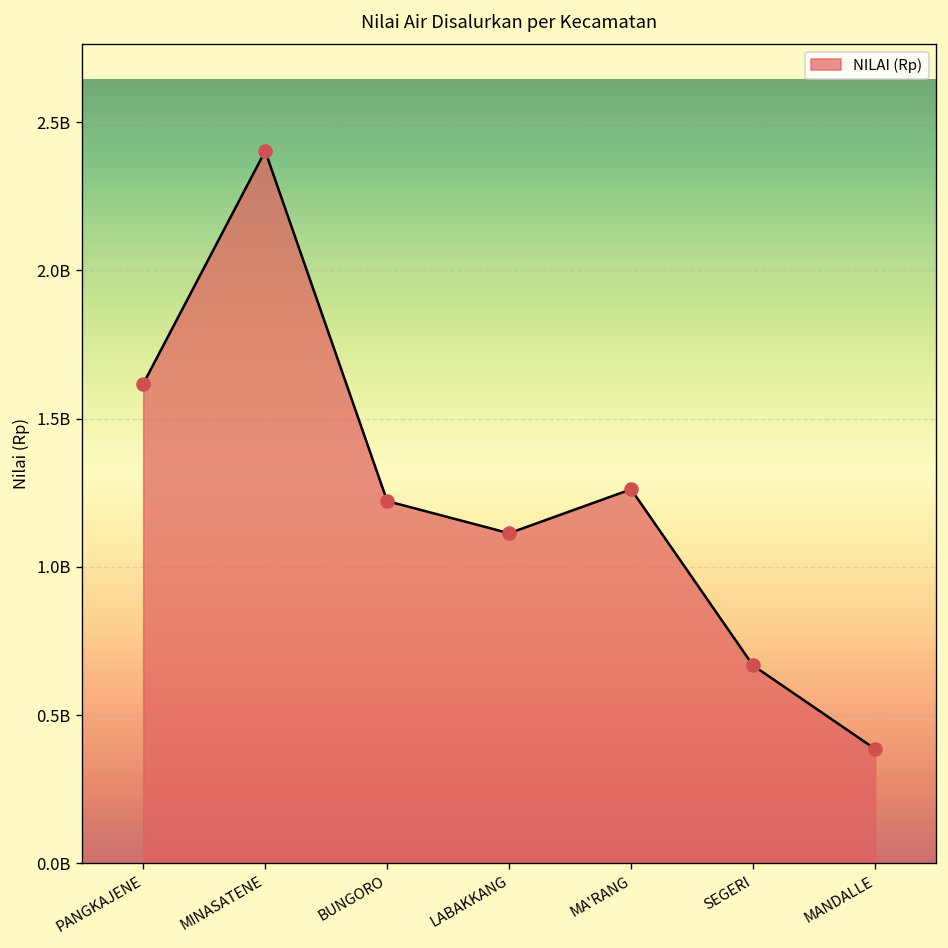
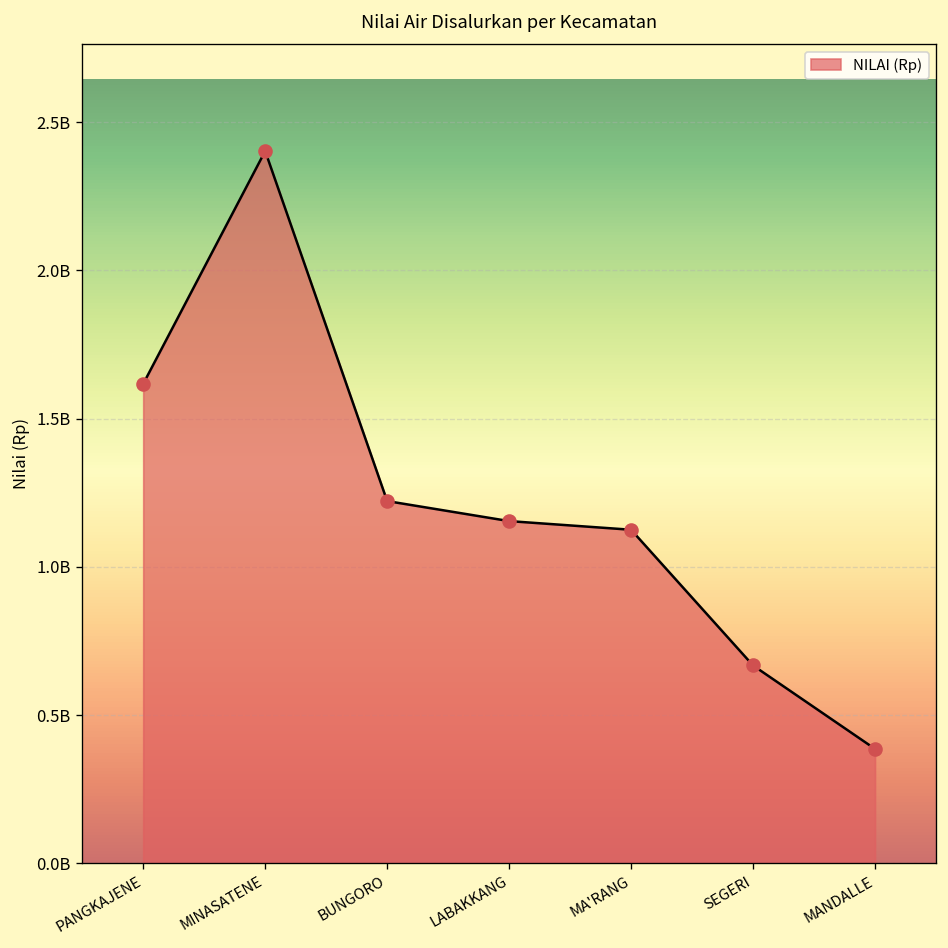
LABAKKANG: 1110000000 -> 1150000000
MA'RANG: 1260000000 -> 1130000000
